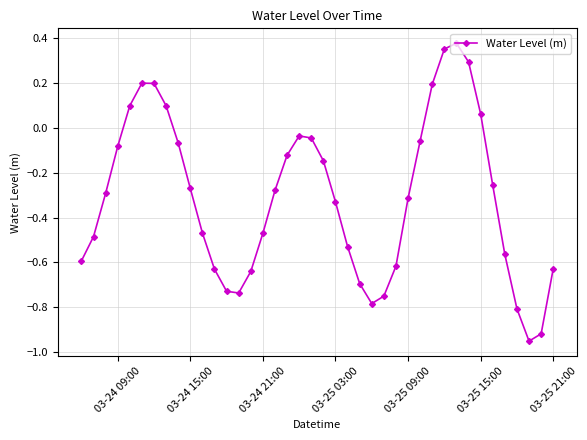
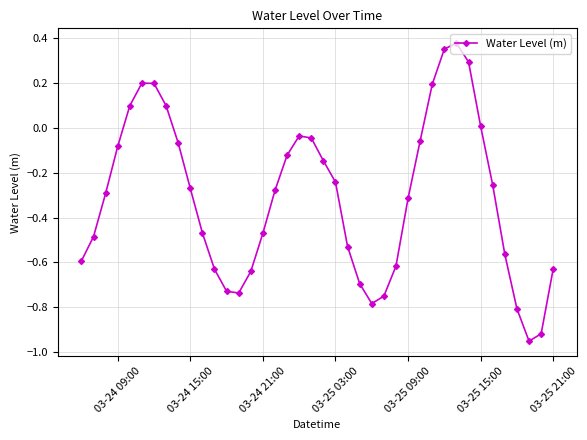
03-25 03:00: -0.33 -> -0.24
03-25 15:00: 0.06 -> 0.01
